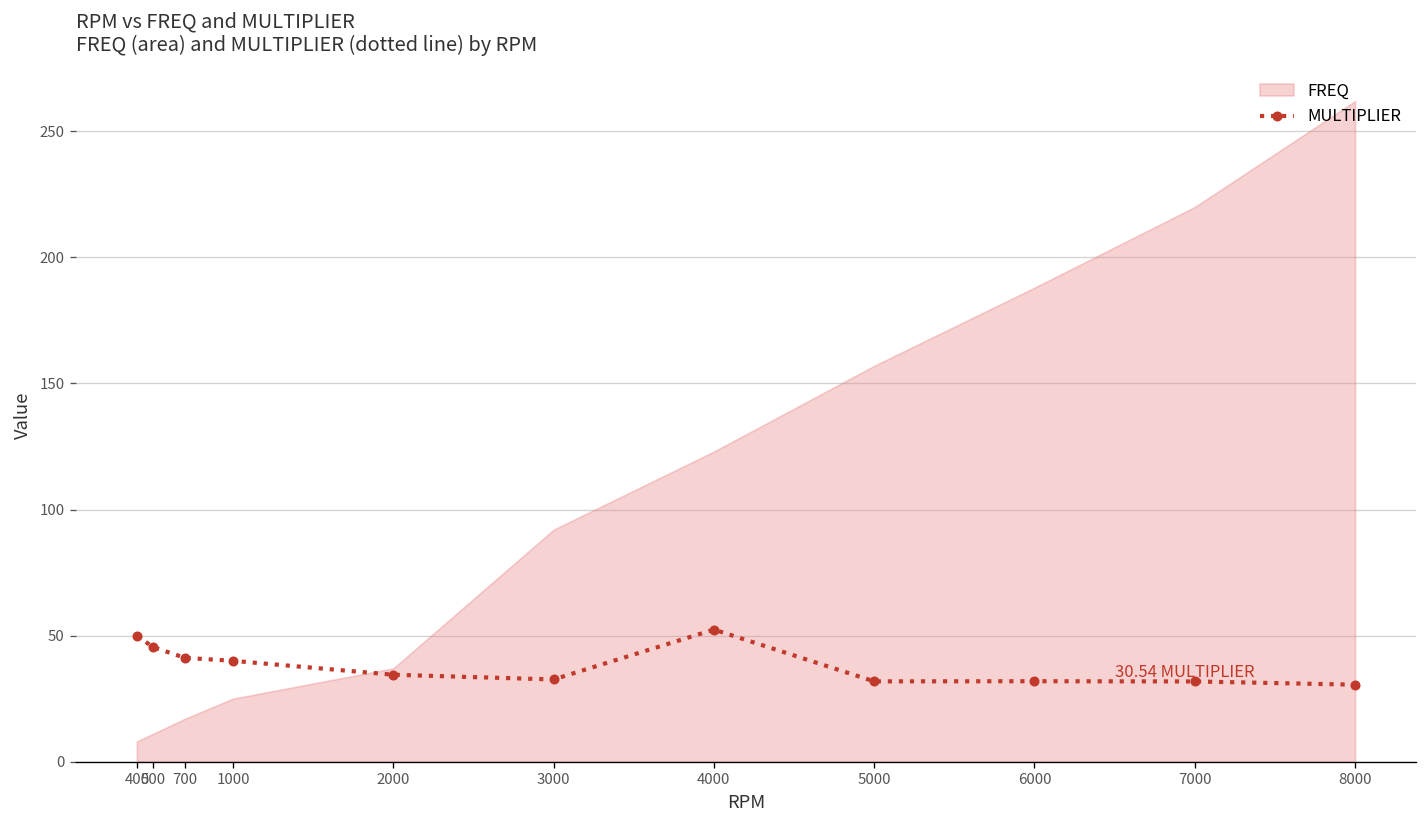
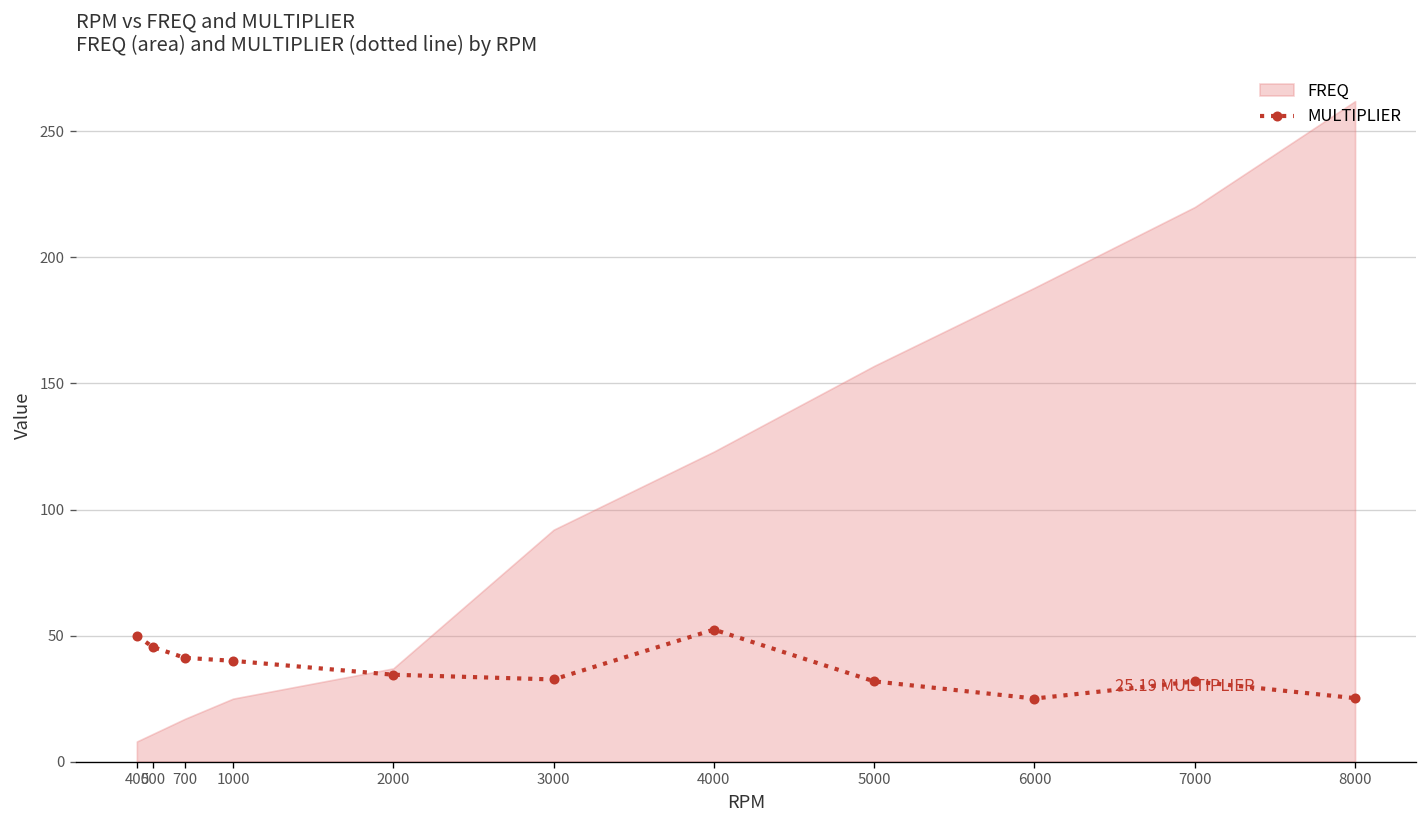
MULTIPLIER, 6000: 32 -> 25
MULTIPLIER, 8000: 30.54 -> 25.19
